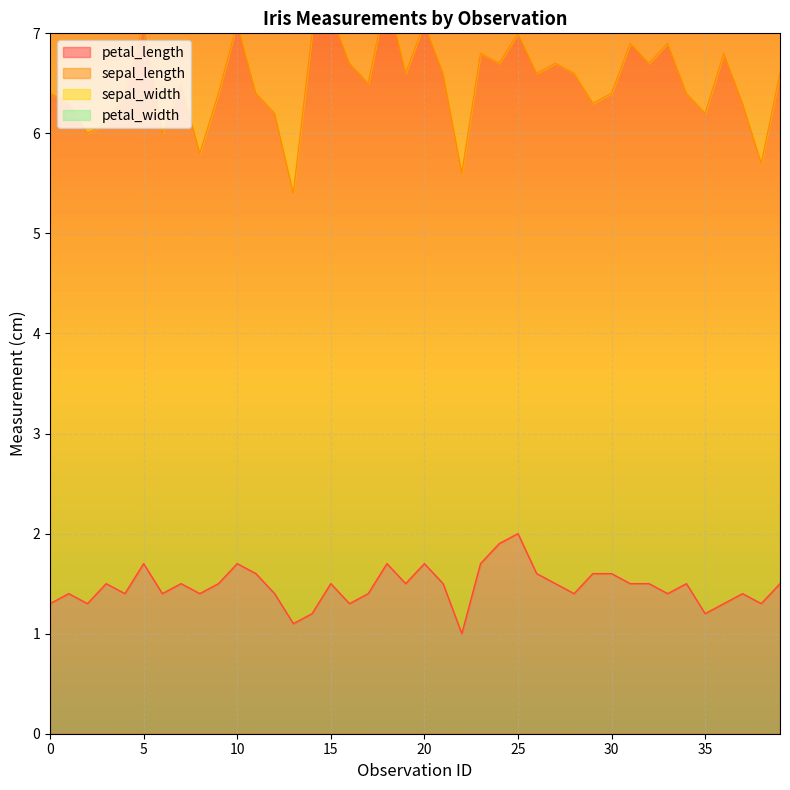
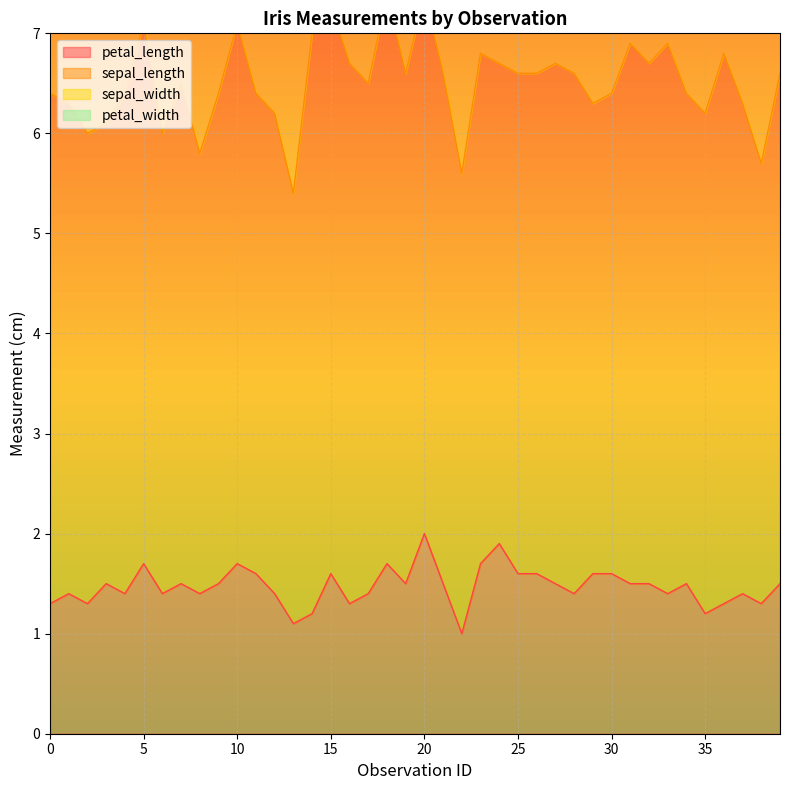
petal_length, 15: 1.5 -> 1.6
petal_length, 20: 1.7 -> 2.0
petal_length, 25: 2.0 -> 1.6
